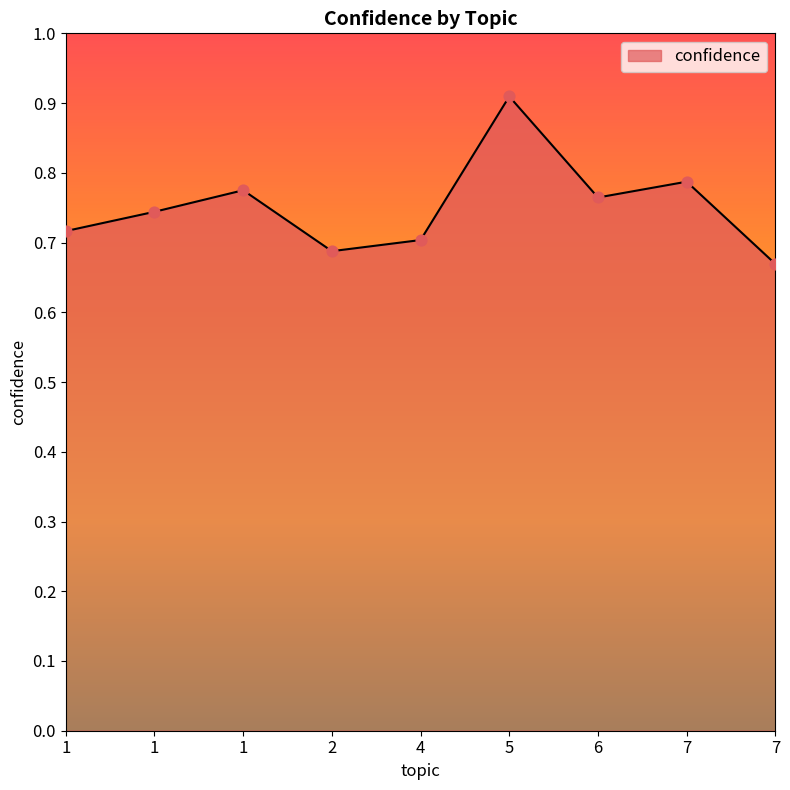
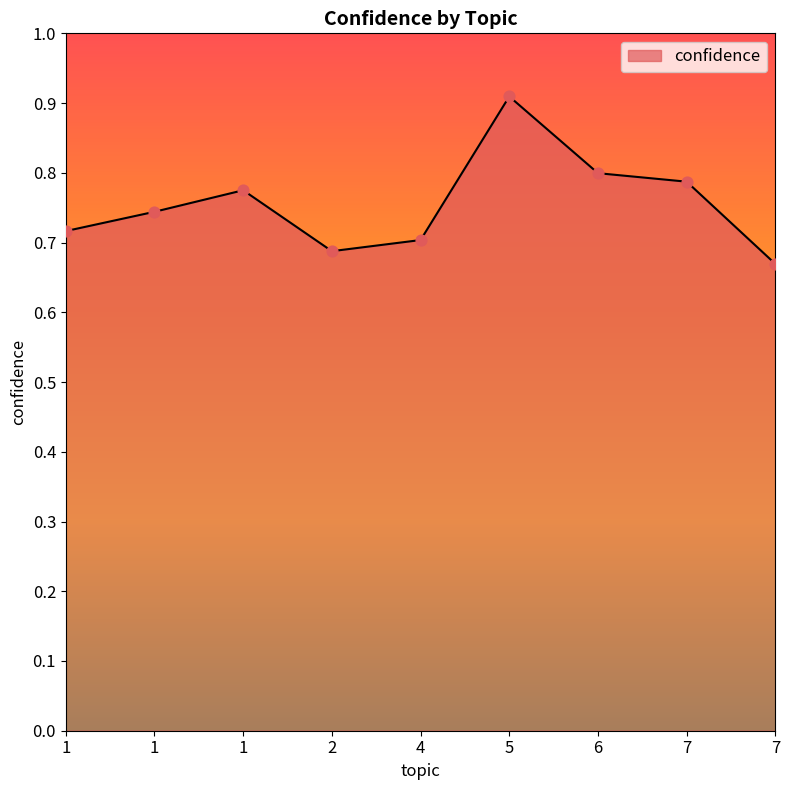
6: 0.76 -> 0.80
